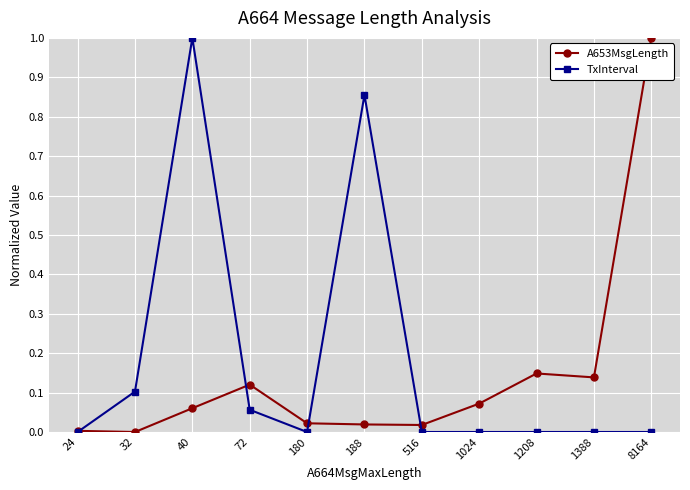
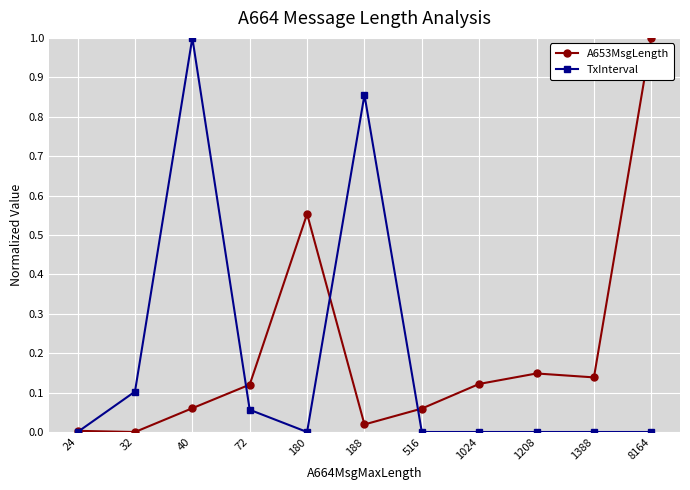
A653MsgLength, 180: 0.02 -> 0.55
A653MsgLength, 516: 0.02 -> 0.06
A653MsgLength, 1024: 0.07 -> 0.12
